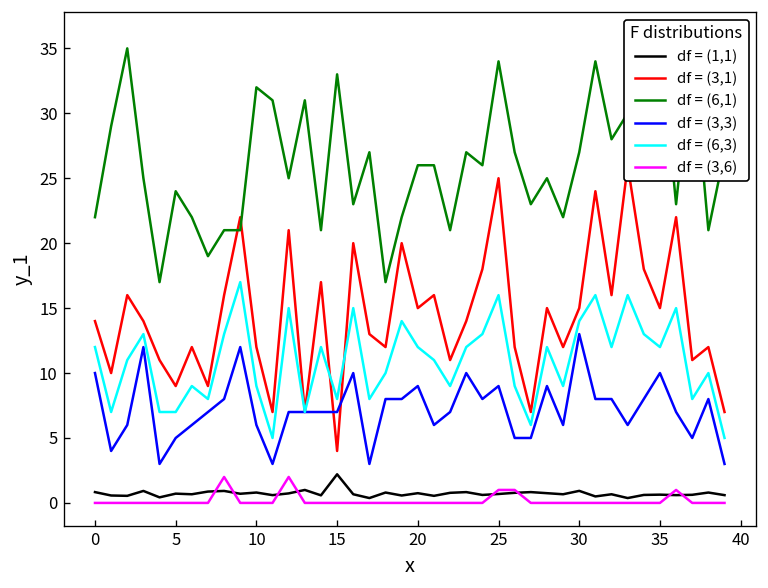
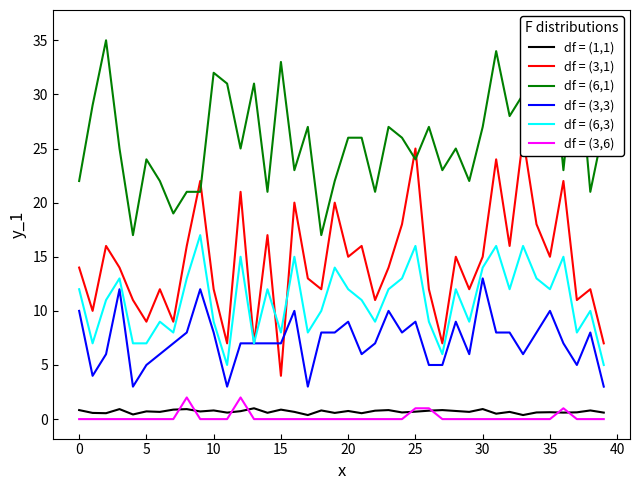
df = (3,3), 10: 6 -> 8
df = (1,1), 15: 2.2 -> 0.9
df = (6,1), 25: 34 -> 24
